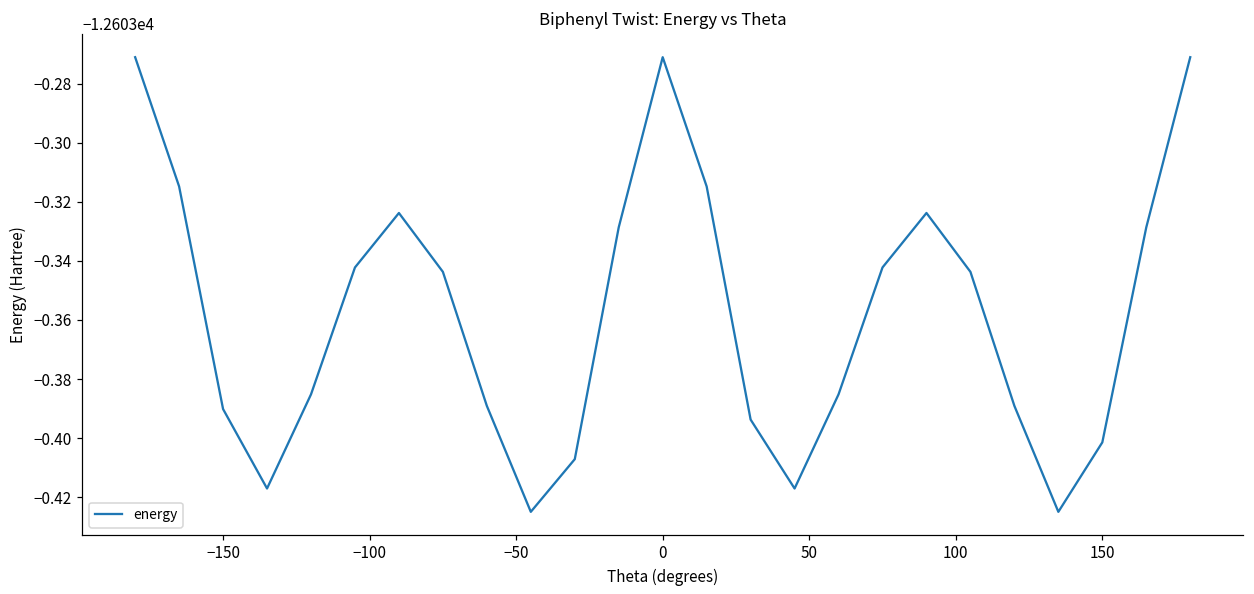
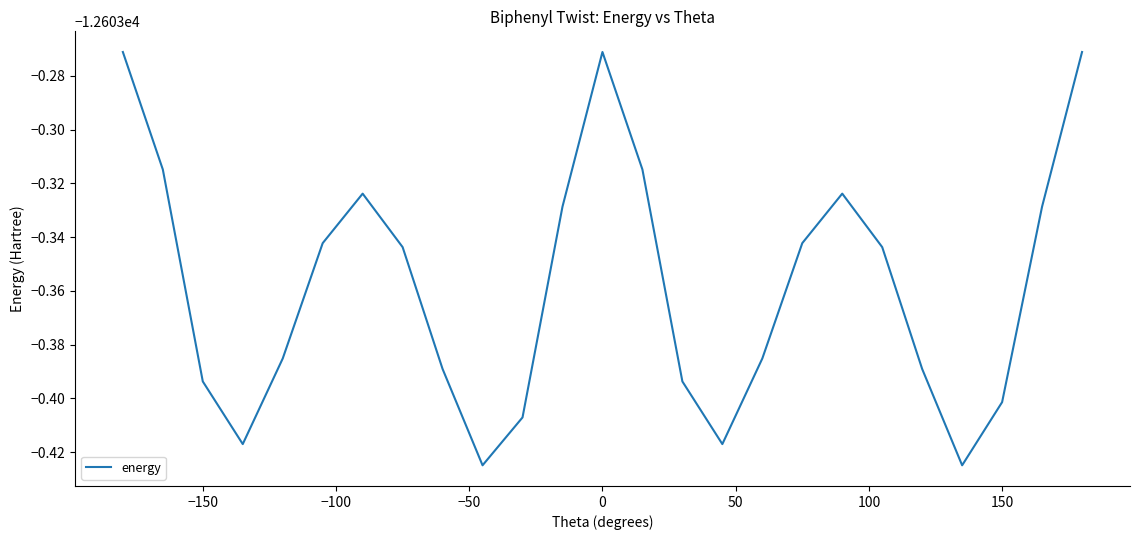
−150: -12603.390 -> -12603.394
